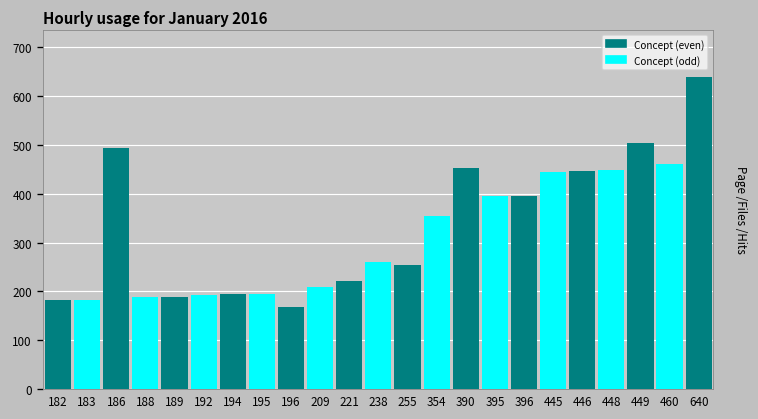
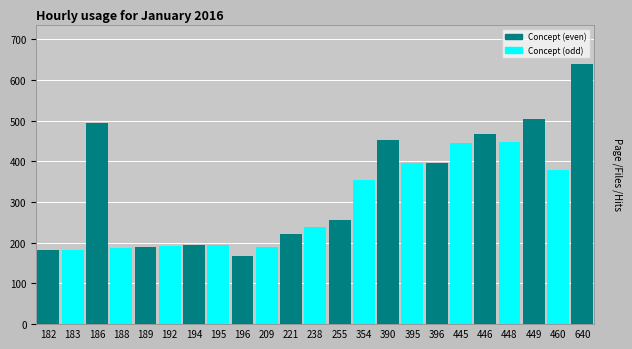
209: 210 -> 190
238: 260 -> 240
446: 450 -> 470
460: 460 -> 380
